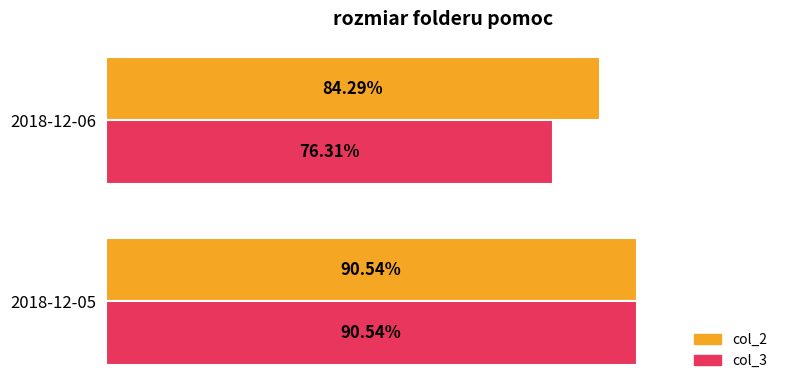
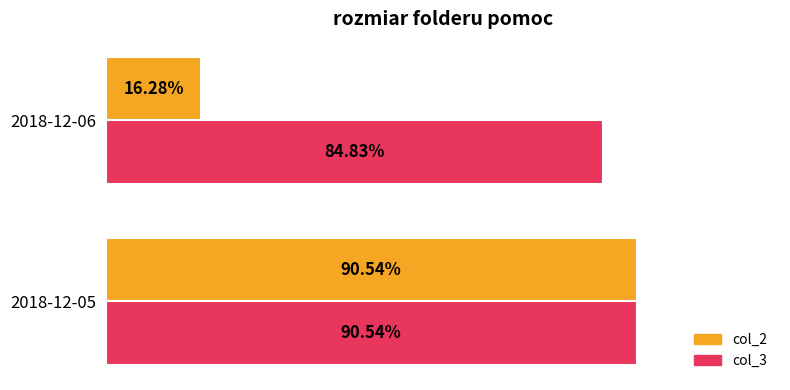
col_2, 2018-12-06: 84.29% -> 16.28%
col_3, 2018-12-06: 76.31% -> 84.83%
